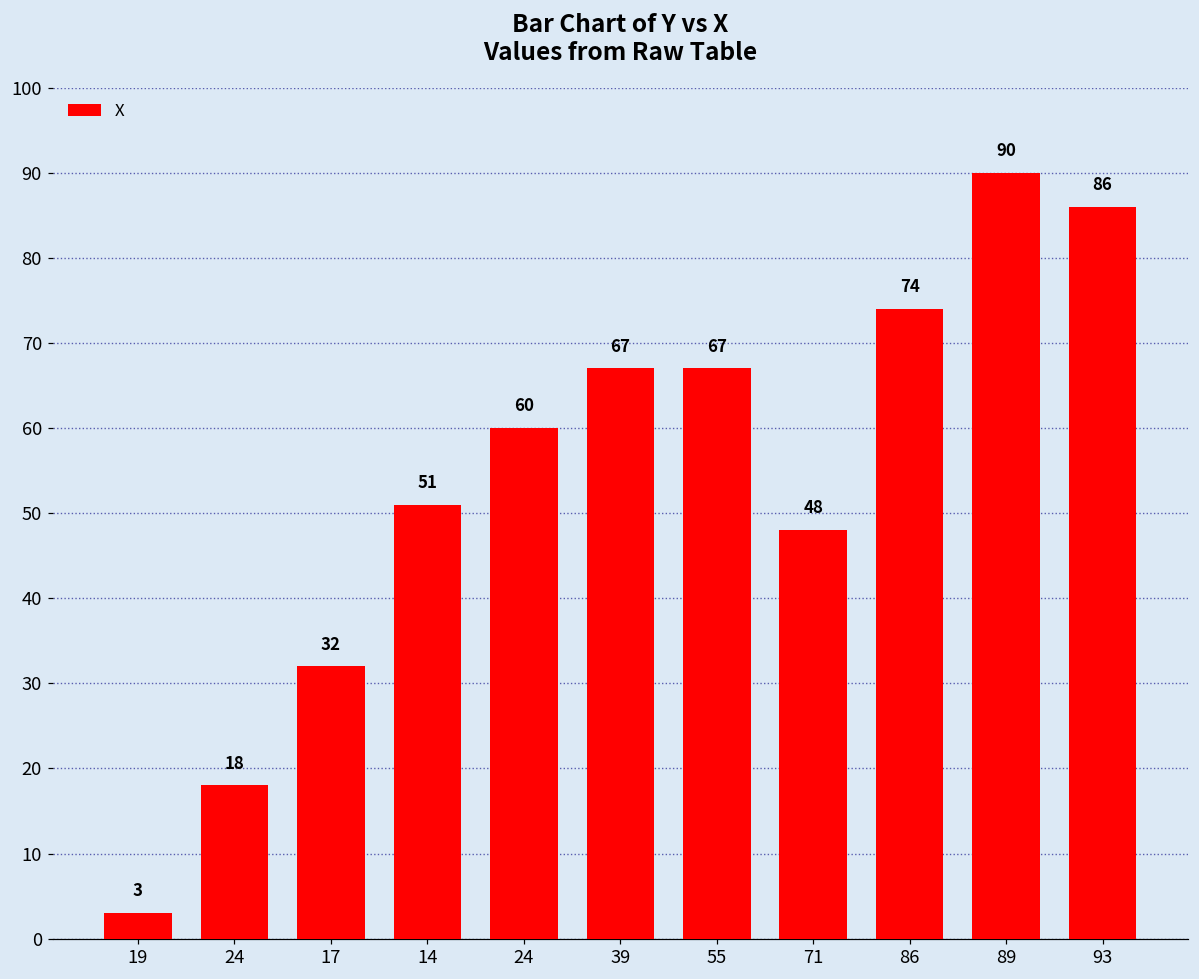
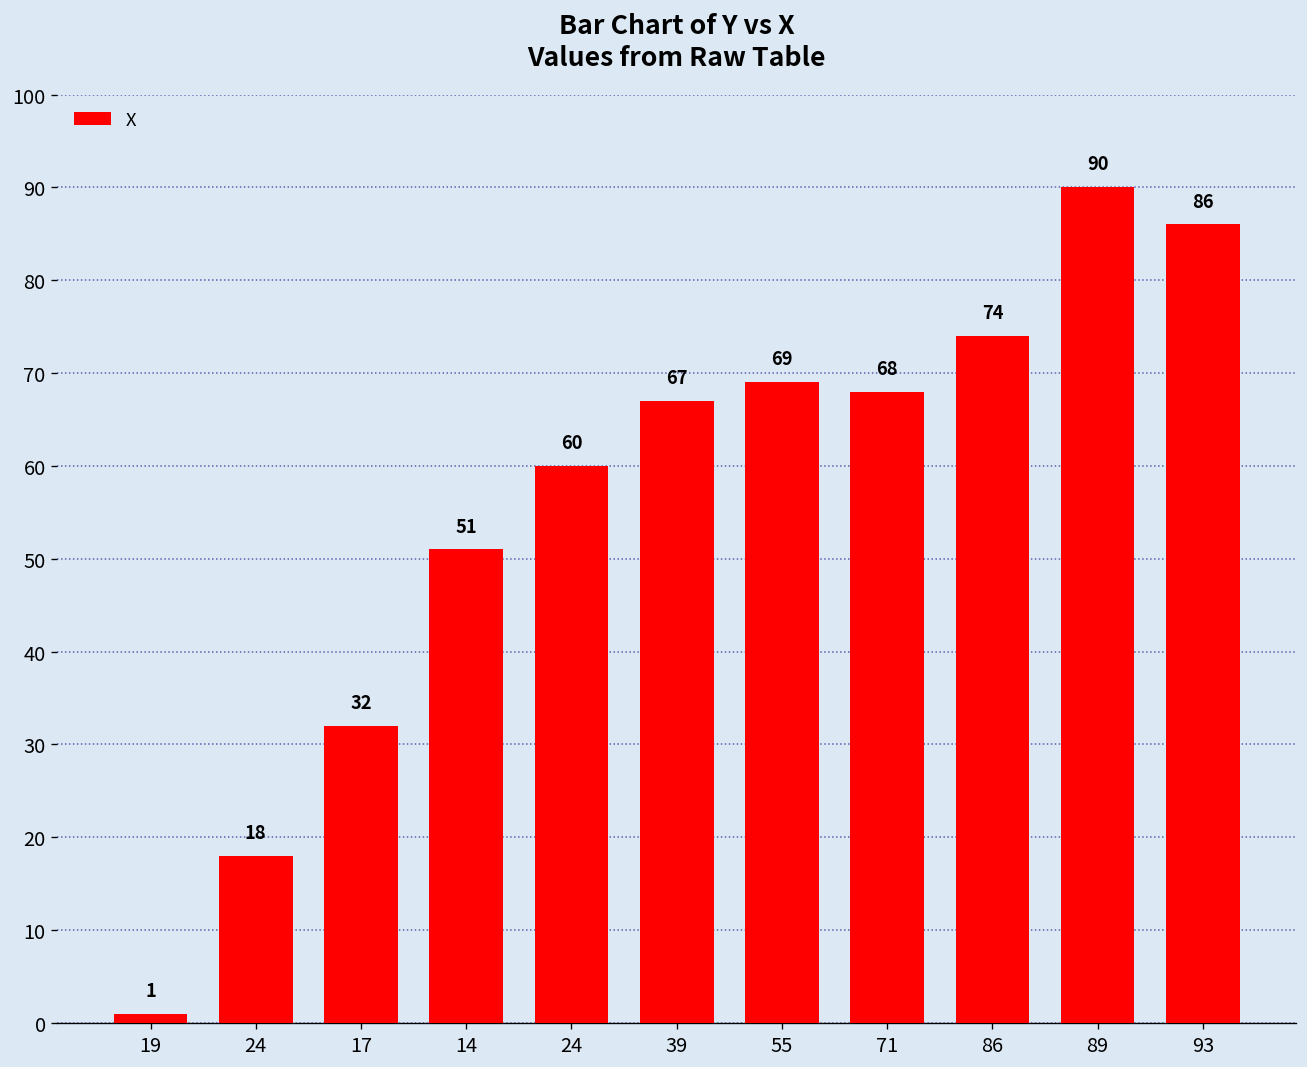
19: 3 -> 1
55: 67 -> 69
71: 48 -> 68
